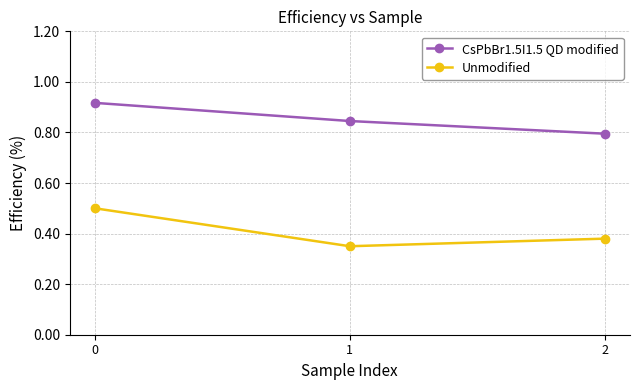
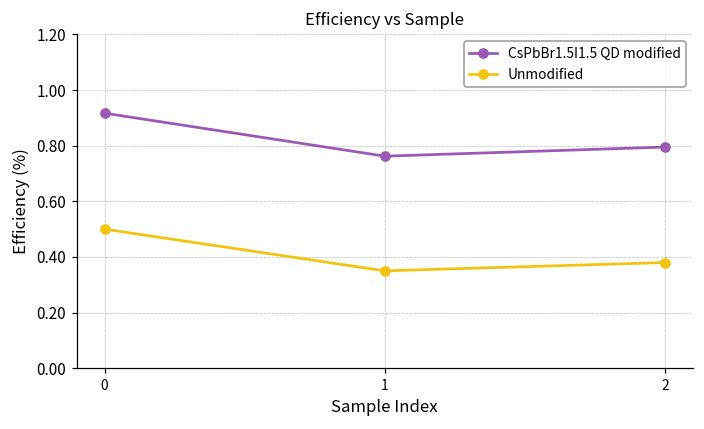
CsPbBr1.5I1.5 QD modified, 1: 0.85 -> 0.76
